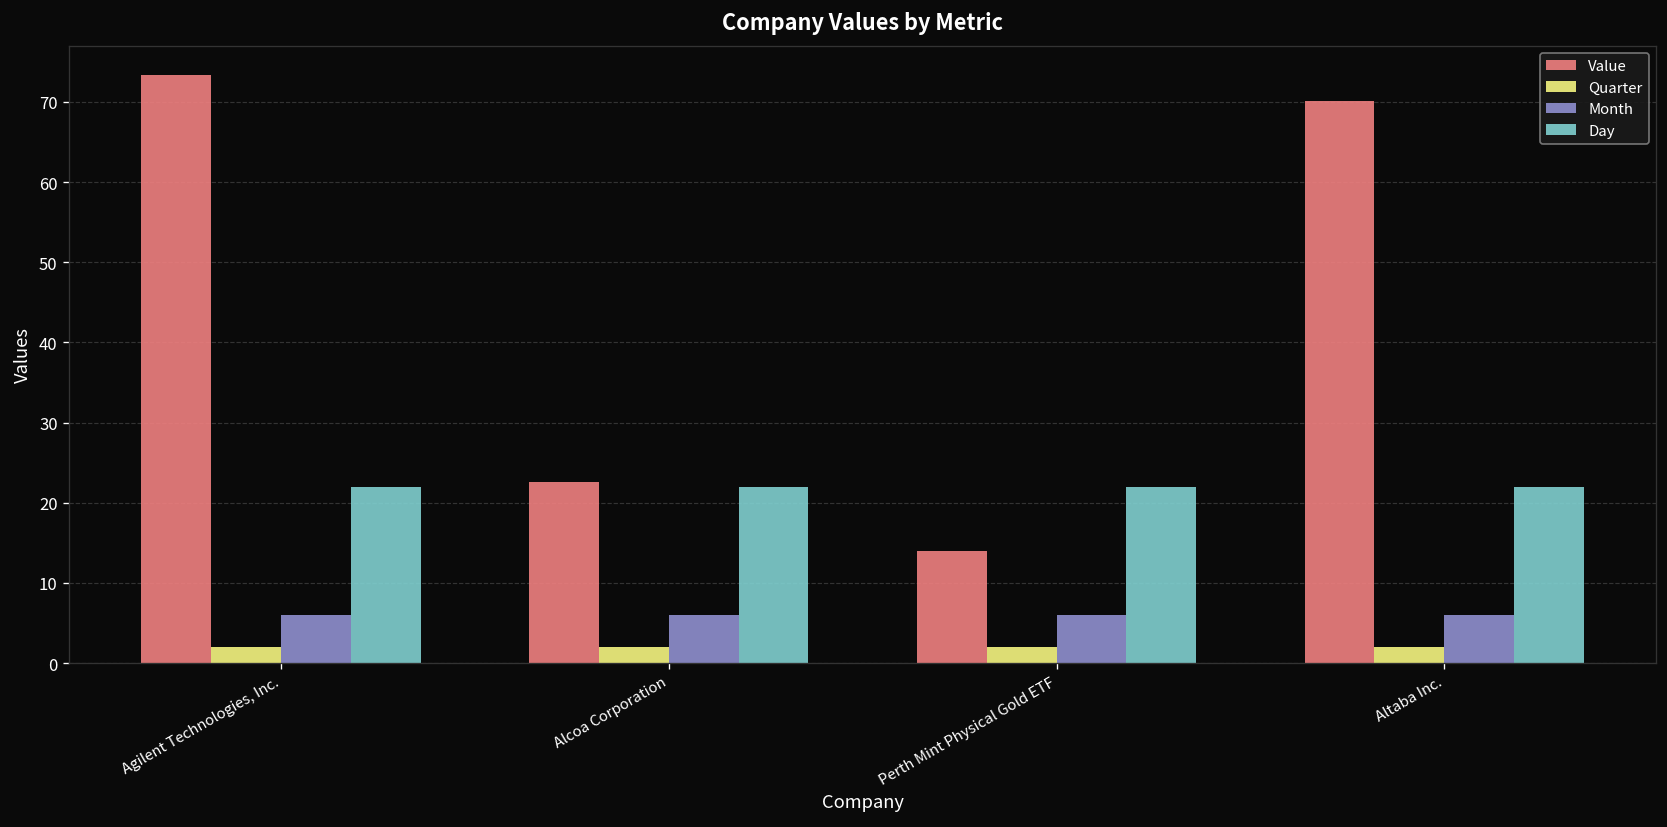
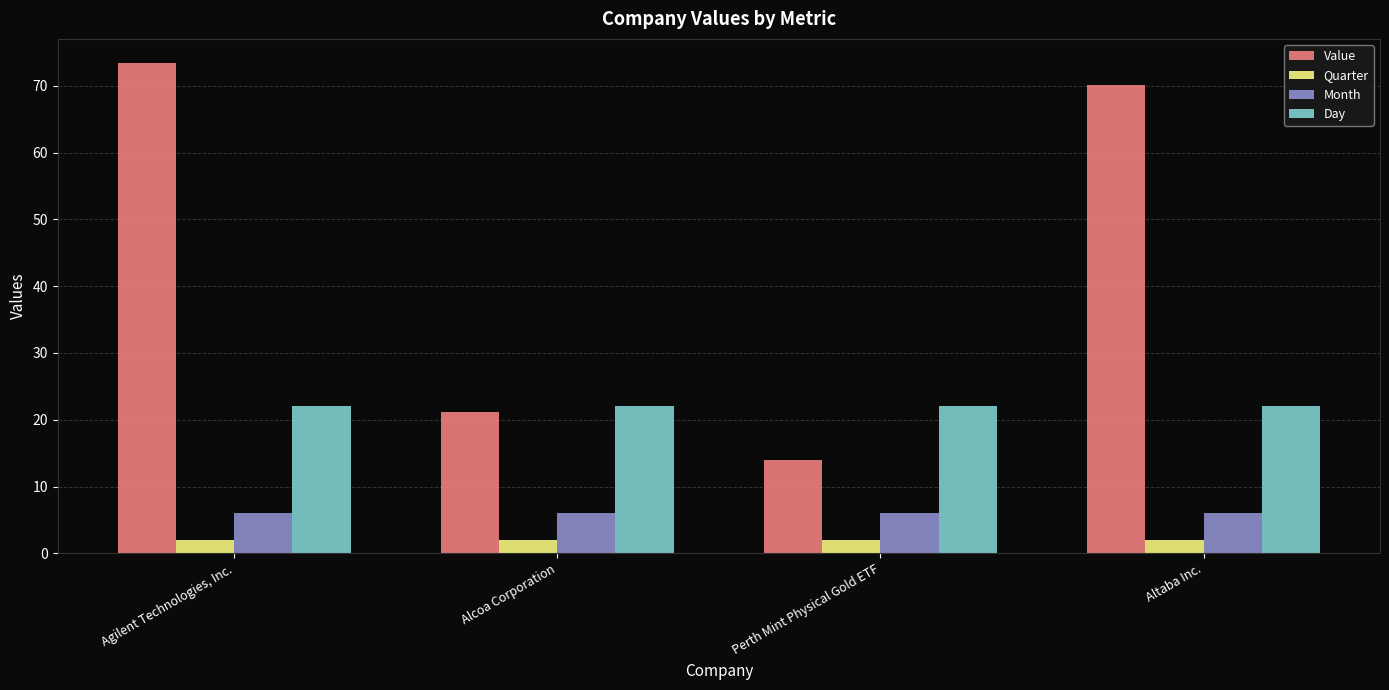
Value, Alcoa Corporation: 23 -> 21
